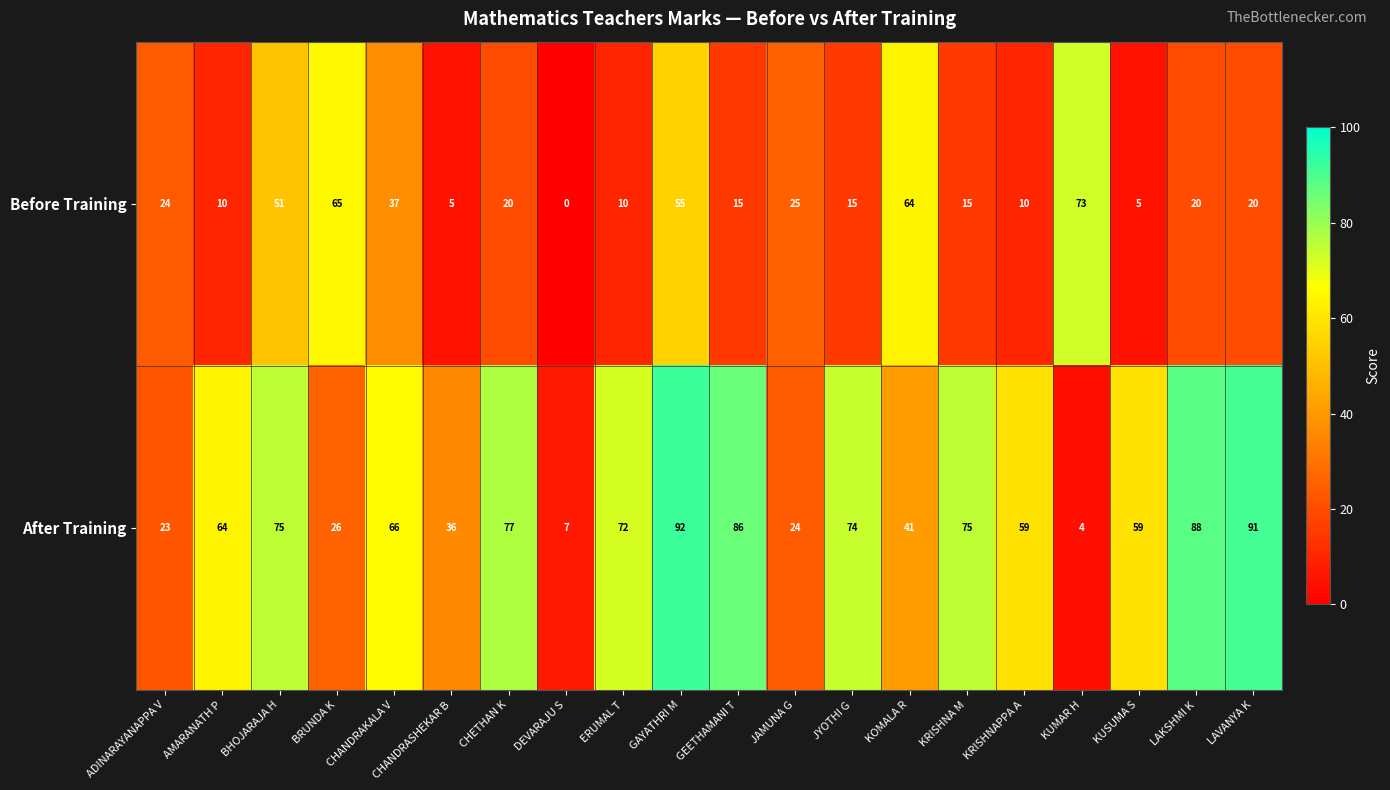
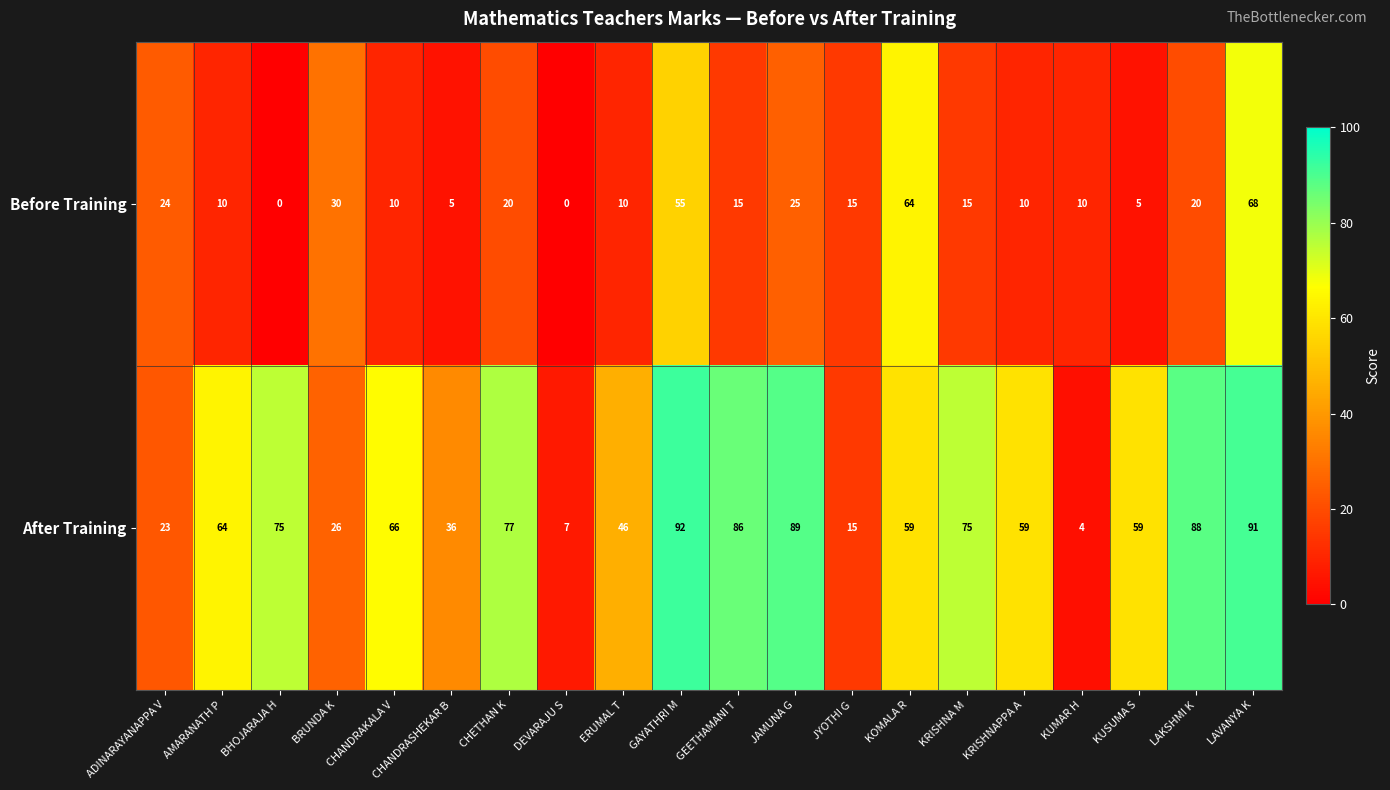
Before Training, BHOJARAJA H: 51 -> 0
Before Training, BRUNDA K: 65 -> 30
Before Training, CHANDRAKALA V: 37 -> 10
Before Training, KUMAR H: 73 -> 10
Before Training, LAVANYA K: 20 -> 68
After Training, ERUMAL T: 72 -> 46
After Training, JAMUNA G: 24 -> 89
After Training, JYOTHI G: 74 -> 15
After Training, KOMALA R: 41 -> 59
